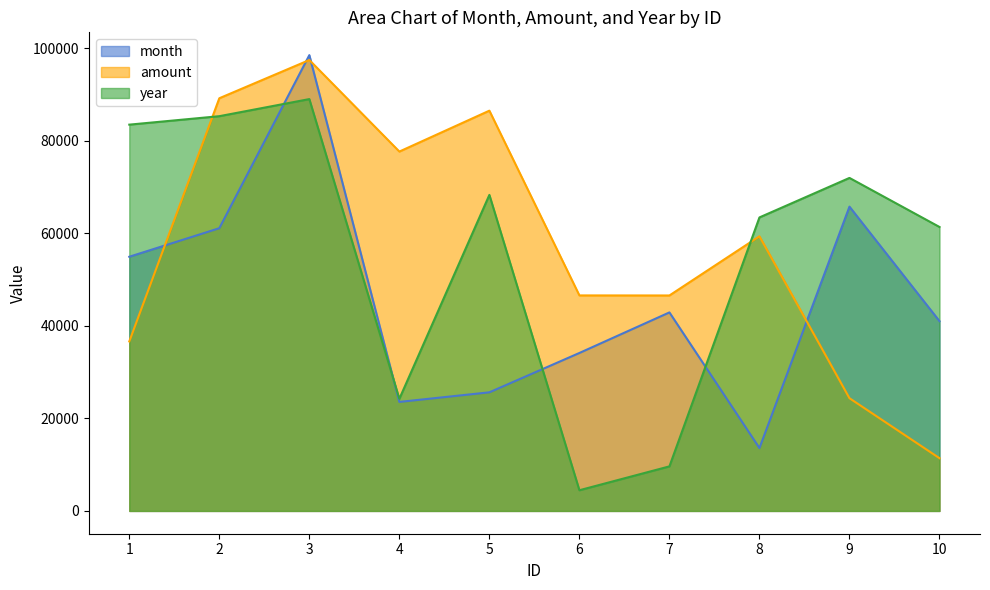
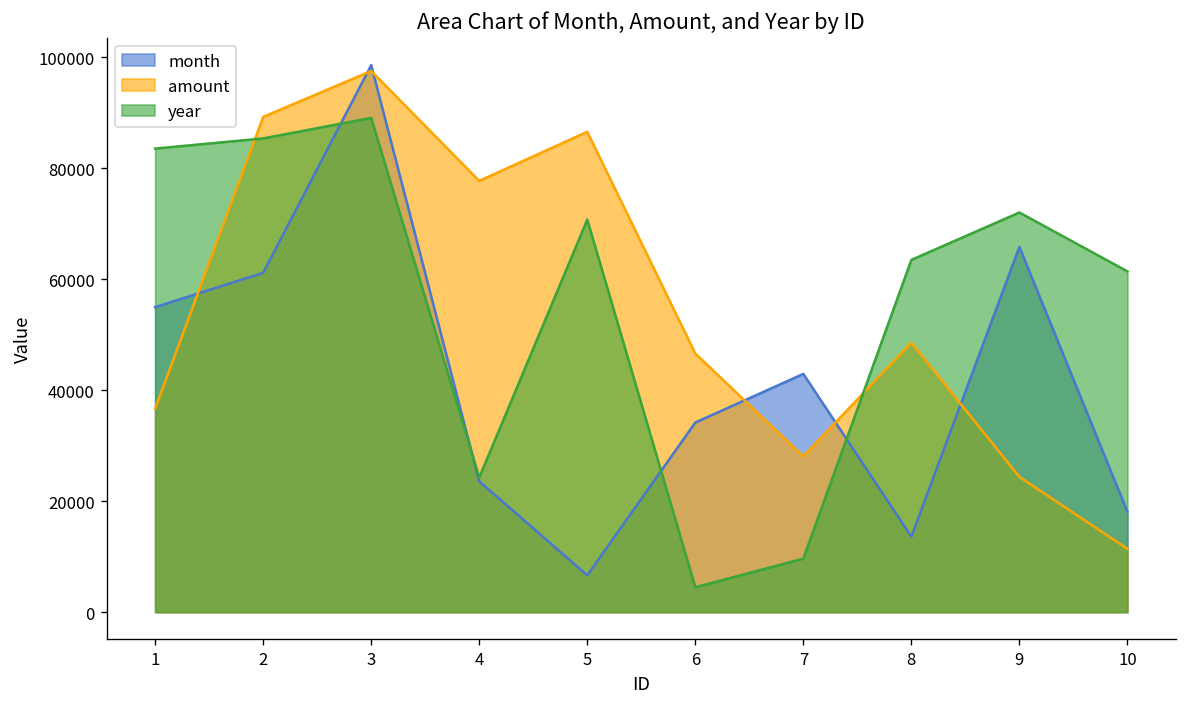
month, 5: 26000 -> 7000
year, 5: 68000 -> 71000
amount, 7: 47000 -> 28000
amount, 8: 59000 -> 49000
month, 10: 41000 -> 18000
